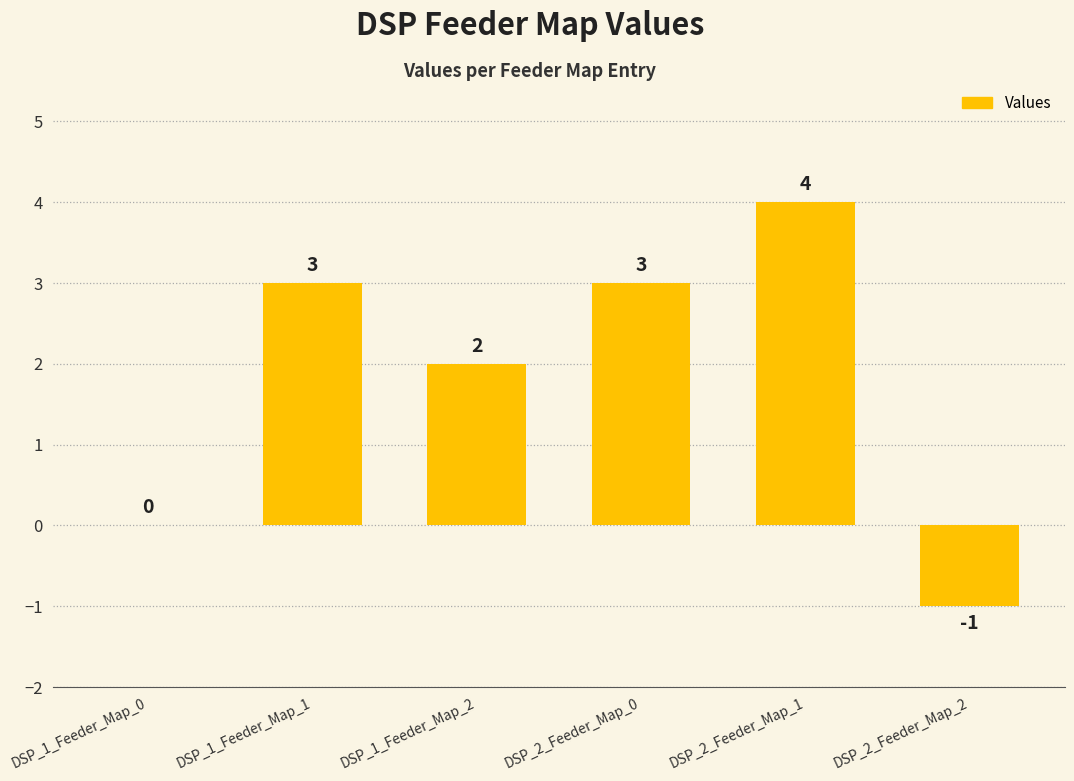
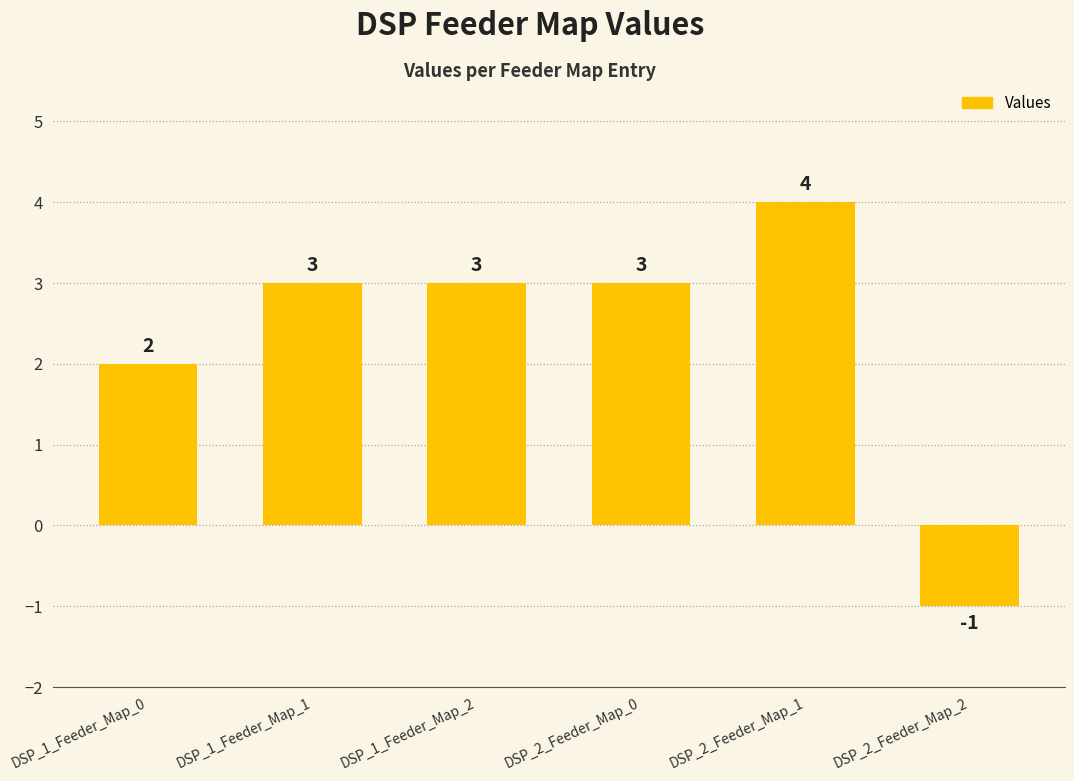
DSP_1_Feeder_Map_0: 0 -> 2
DSP_1_Feeder_Map_2: 2 -> 3
